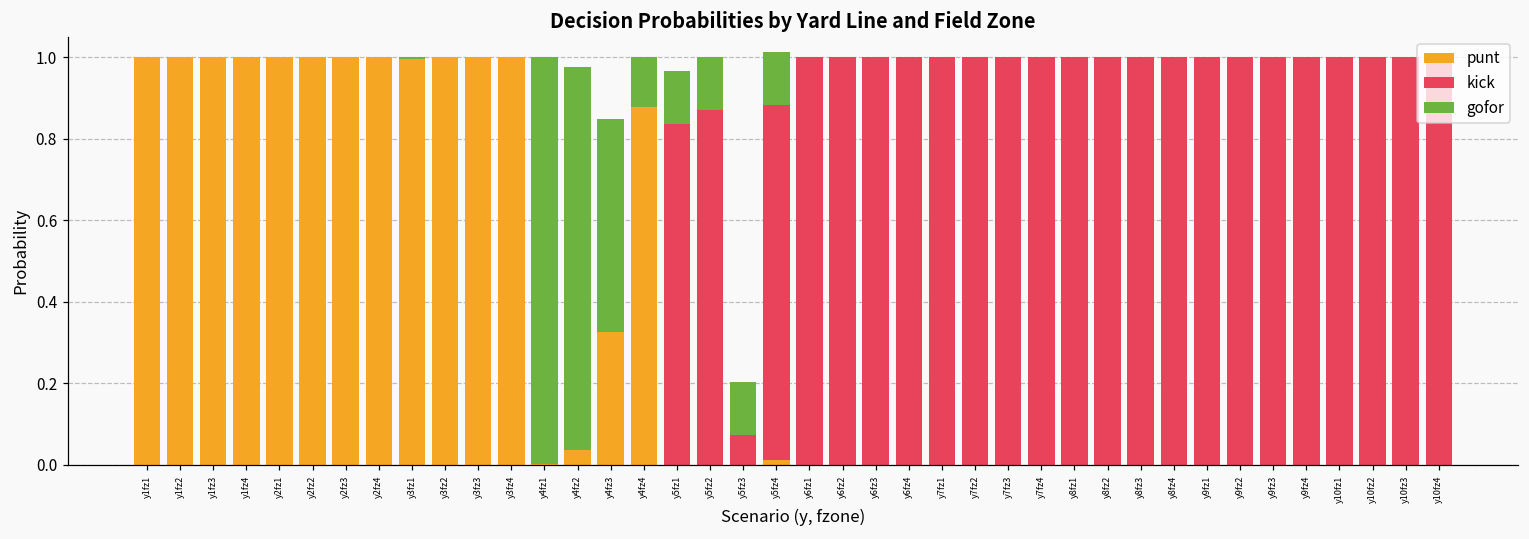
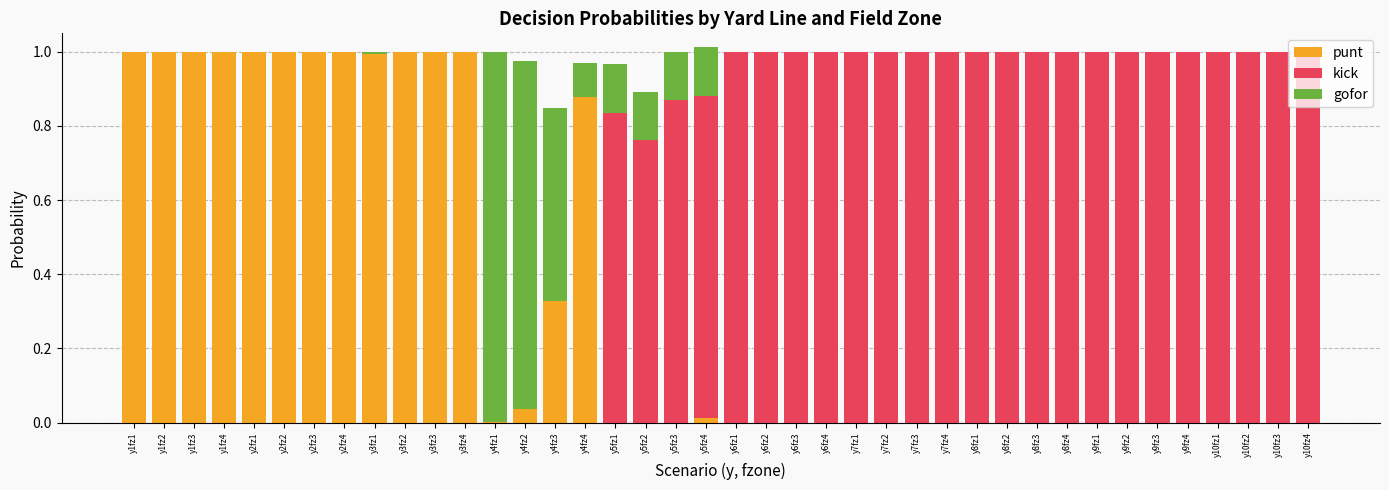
gofor, y4fz4: 0.12 -> 0.09
kick, y5fz2: 0.87 -> 0.76
kick, y5fz3: 0.07 -> 0.87
